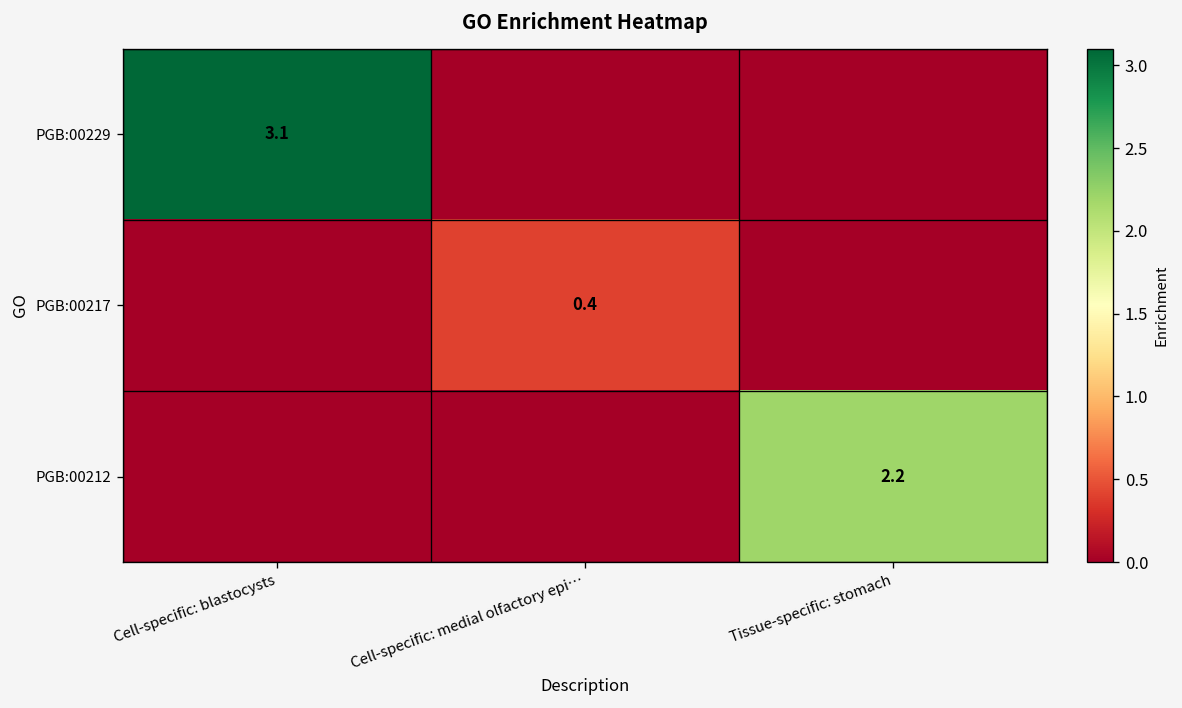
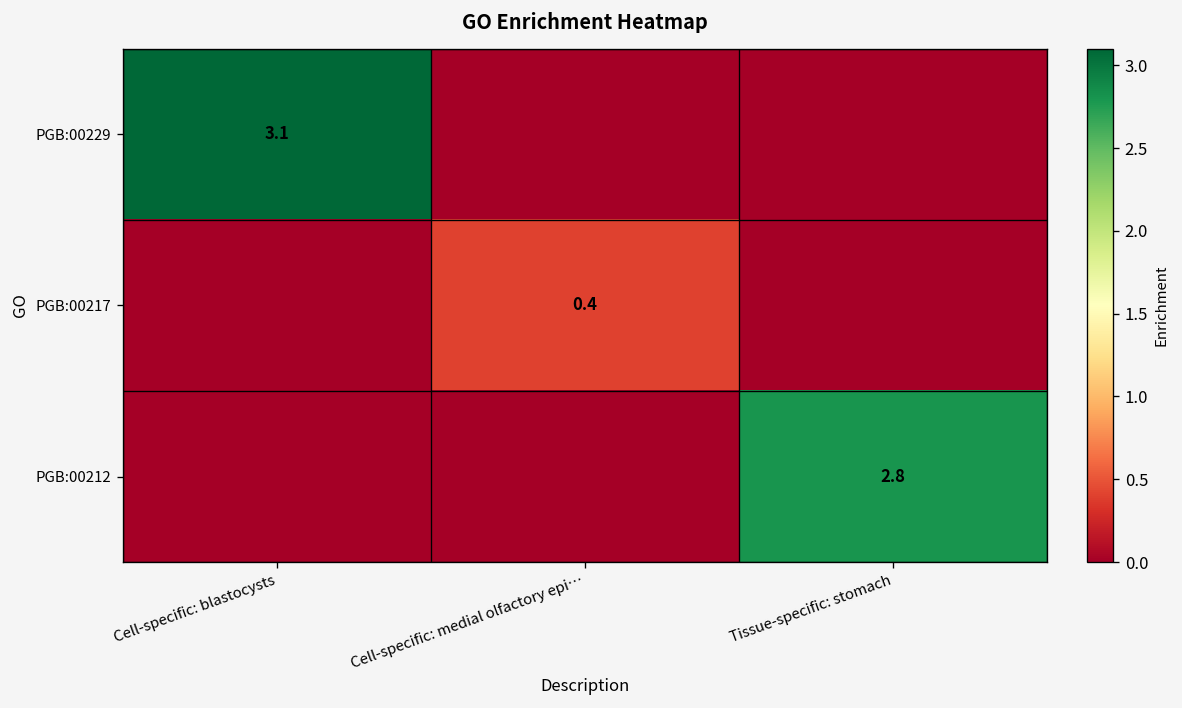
PGB:00212, Tissue-specific: stomach: 2.2 -> 2.8
